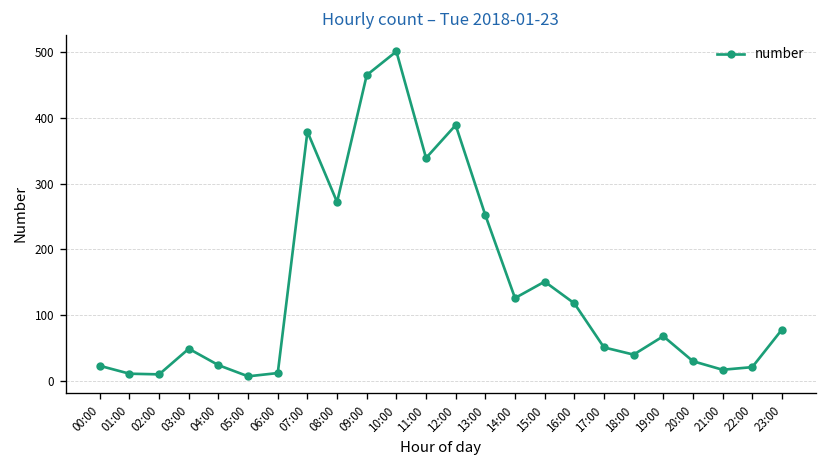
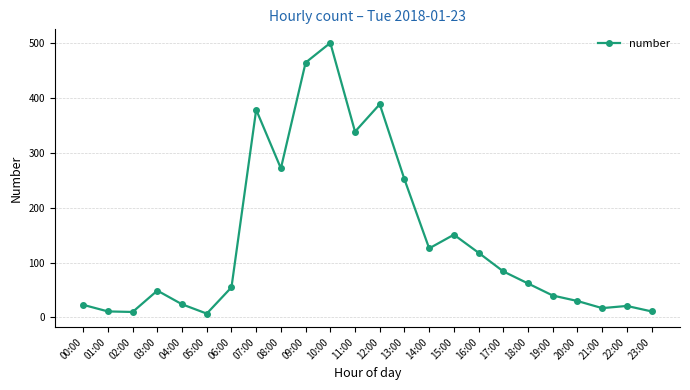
06:00: 10 -> 60
17:00: 50 -> 80
18:00: 40 -> 60
19:00: 70 -> 40
23:00: 80 -> 10
